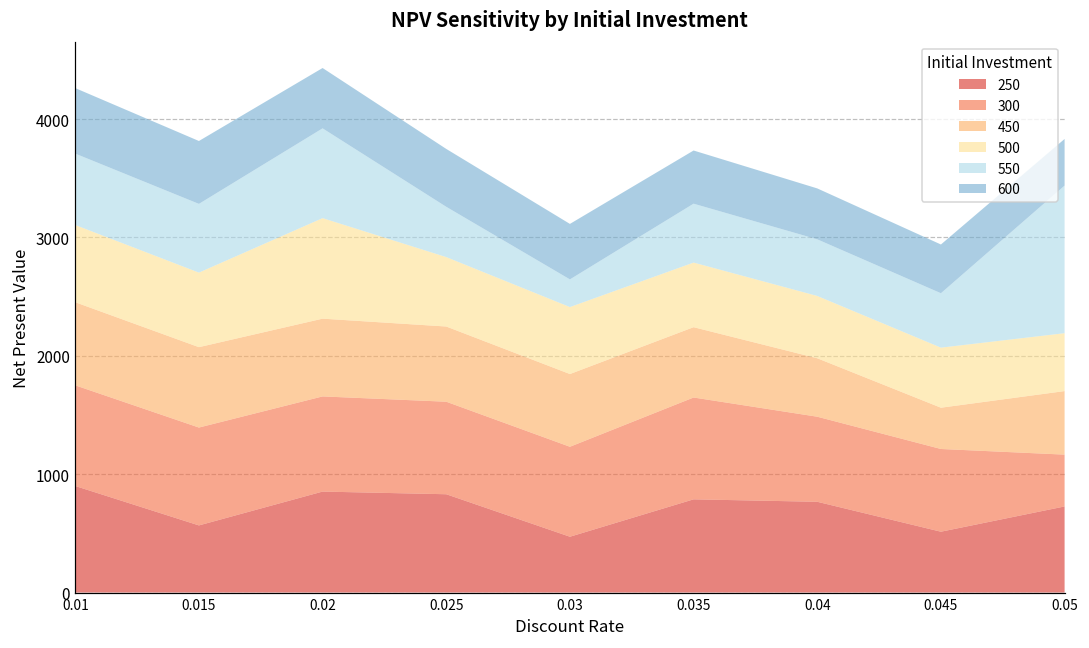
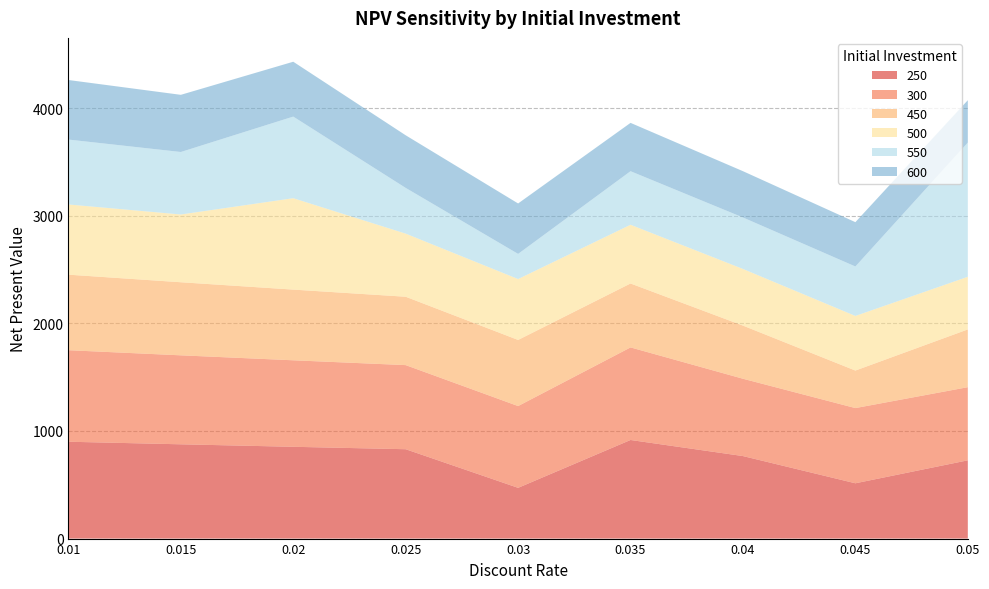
250, 0.015: 570 -> 880
250, 0.035: 790 -> 920
300, 0.05: 440 -> 680
